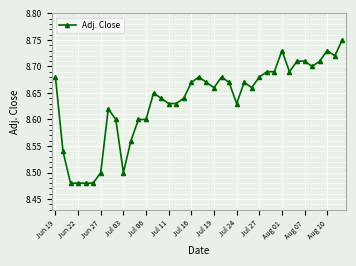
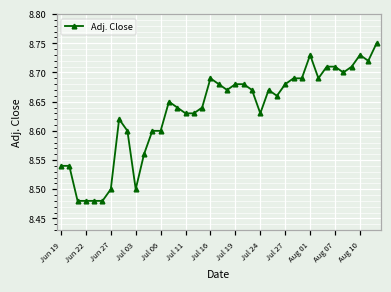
Jun 19: 8.68 -> 8.54
Jul 16: 8.67 -> 8.69
Jul 19: 8.66 -> 8.68
